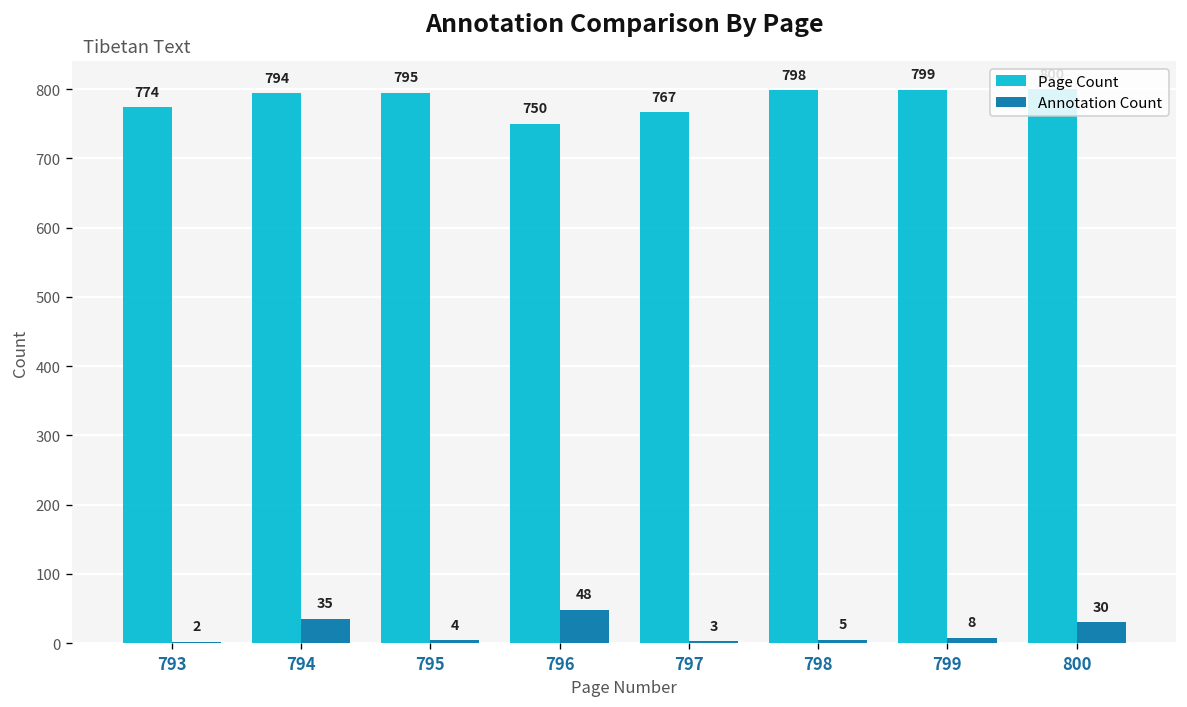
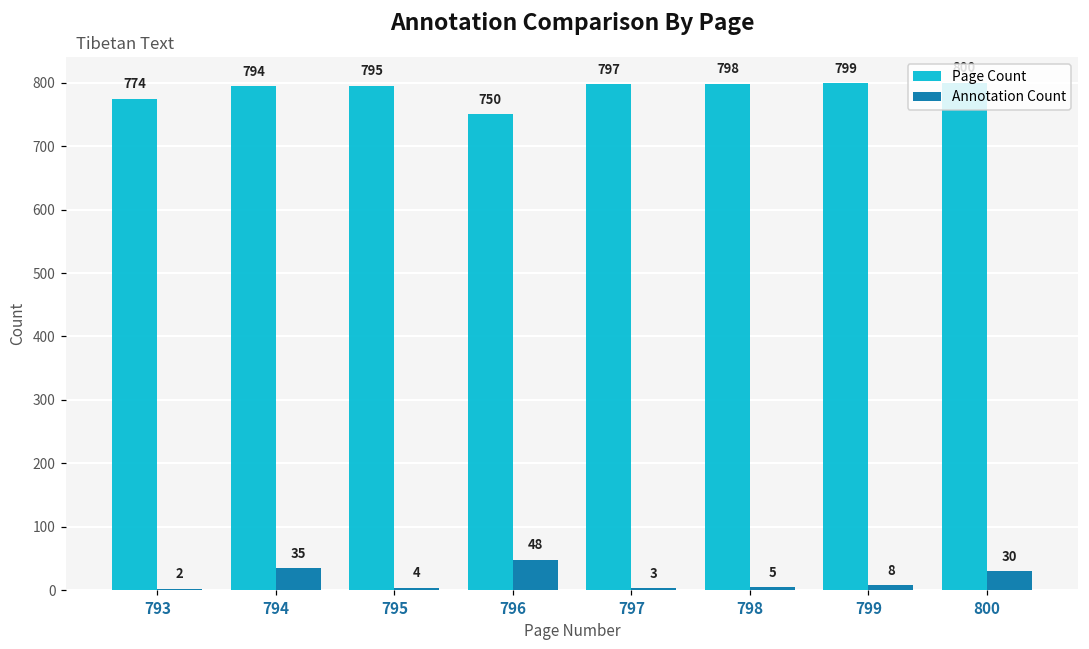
Page Count, 797: 767 -> 797
